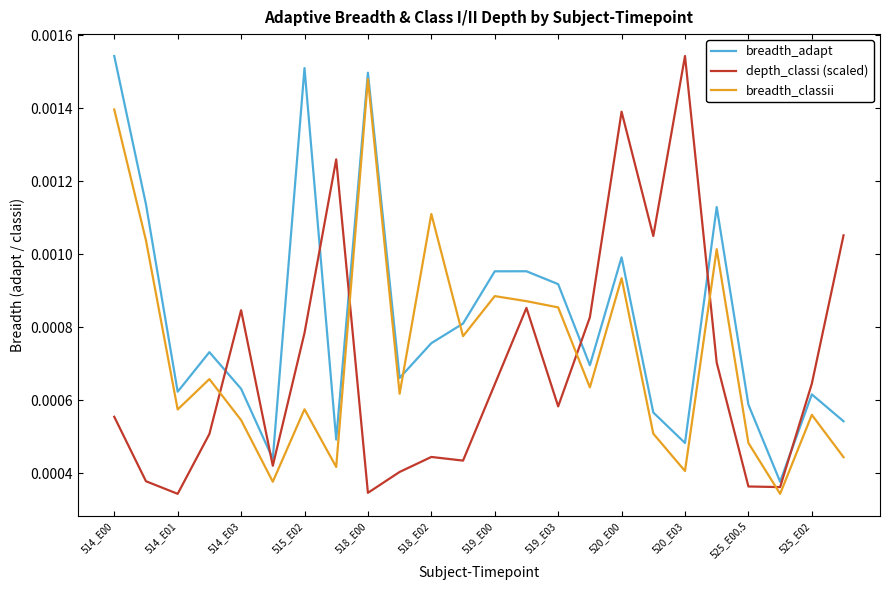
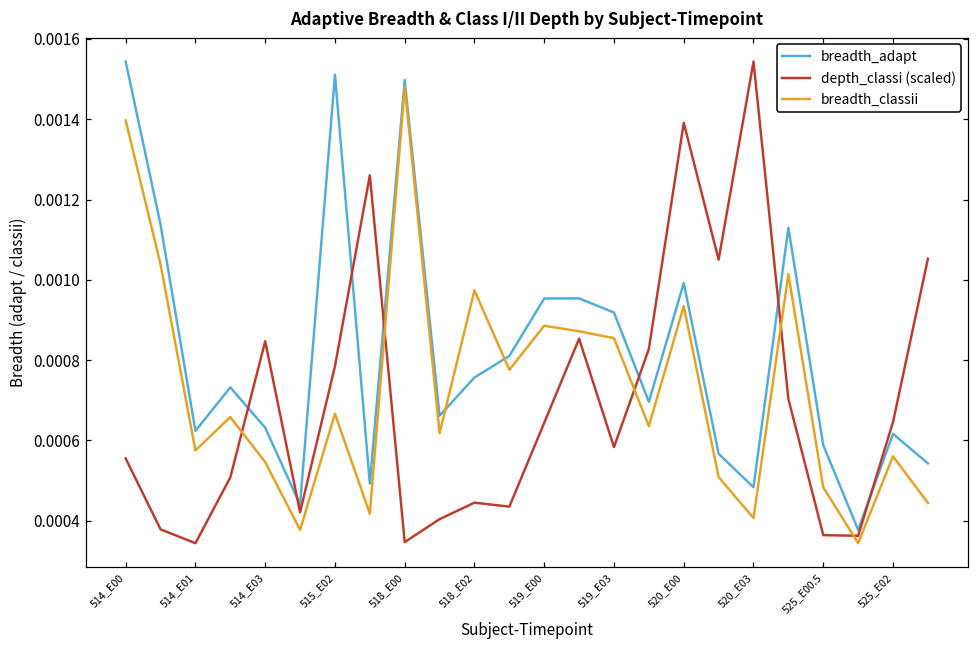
breadth_classii, 515_E02: 0.00058 -> 0.00067
breadth_classii, 518_E02: 0.00111 -> 0.00097
